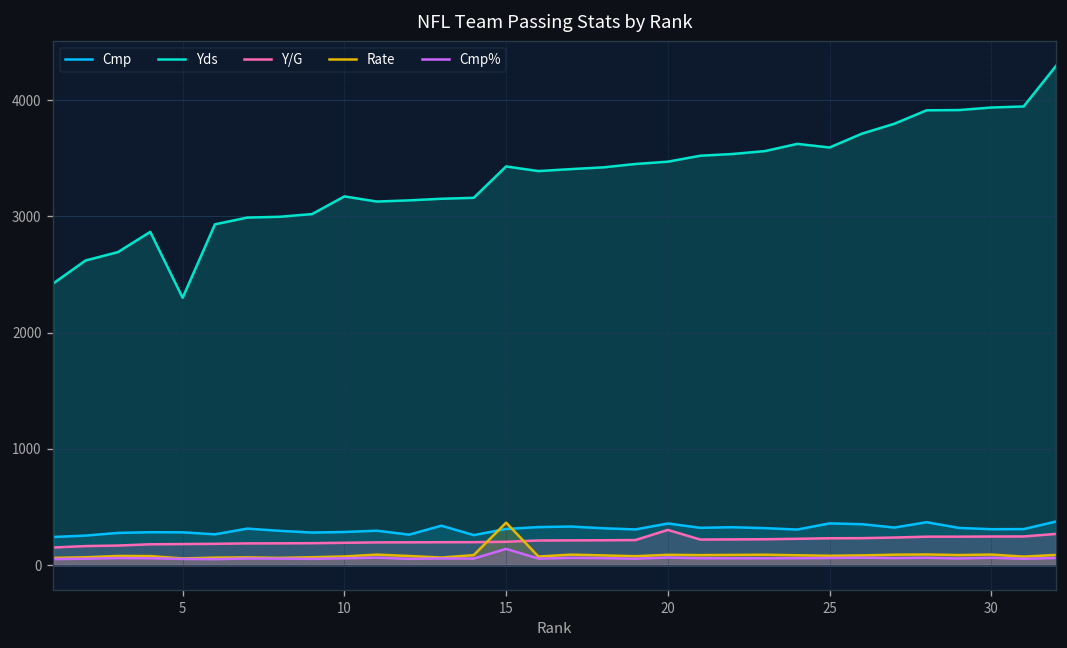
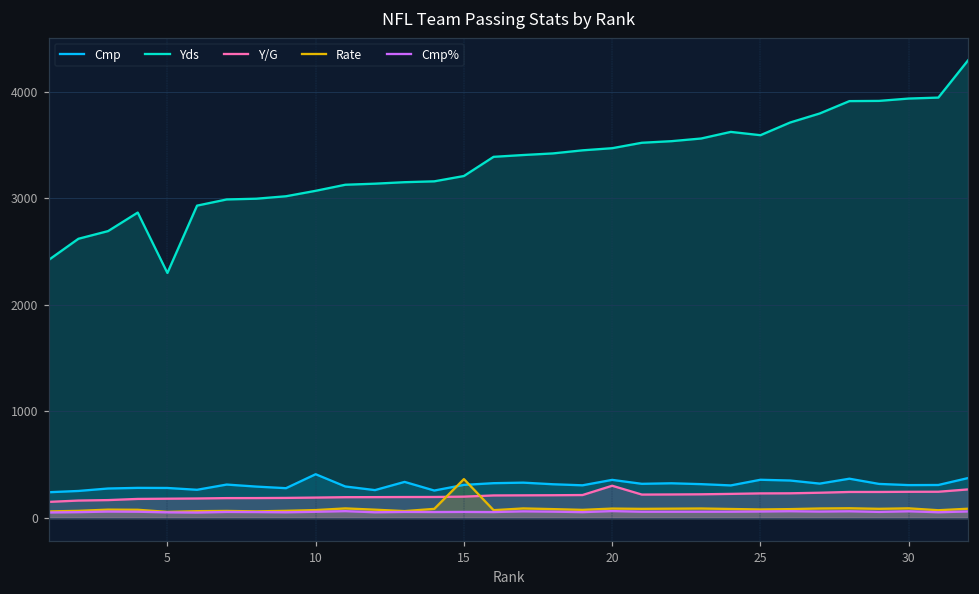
Cmp, 10: 300 -> 400
Yds, 10: 3200 -> 3100
Yds, 15: 3400 -> 3200
Cmp%, 15: 140 -> 60
